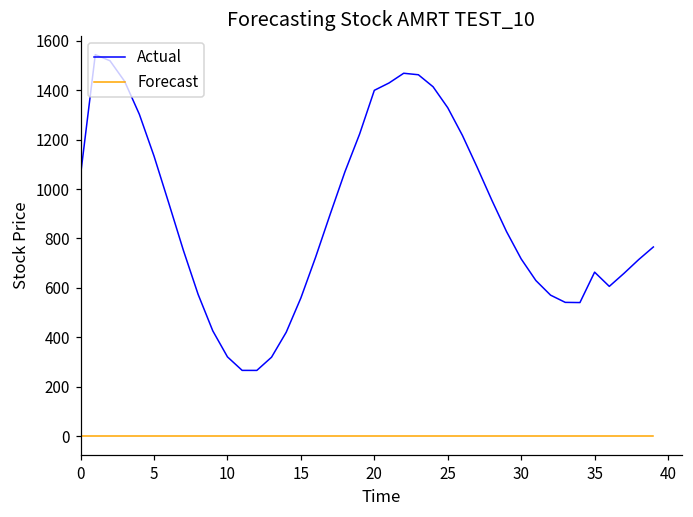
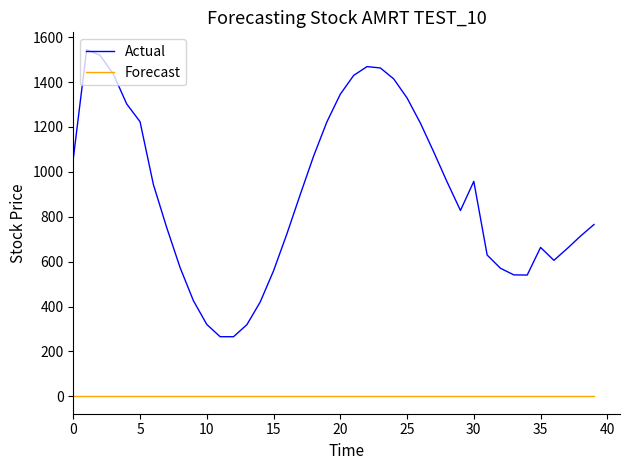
Actual, 5: 1130 -> 1220
Actual, 20: 1400 -> 1350
Actual, 30: 720 -> 960
